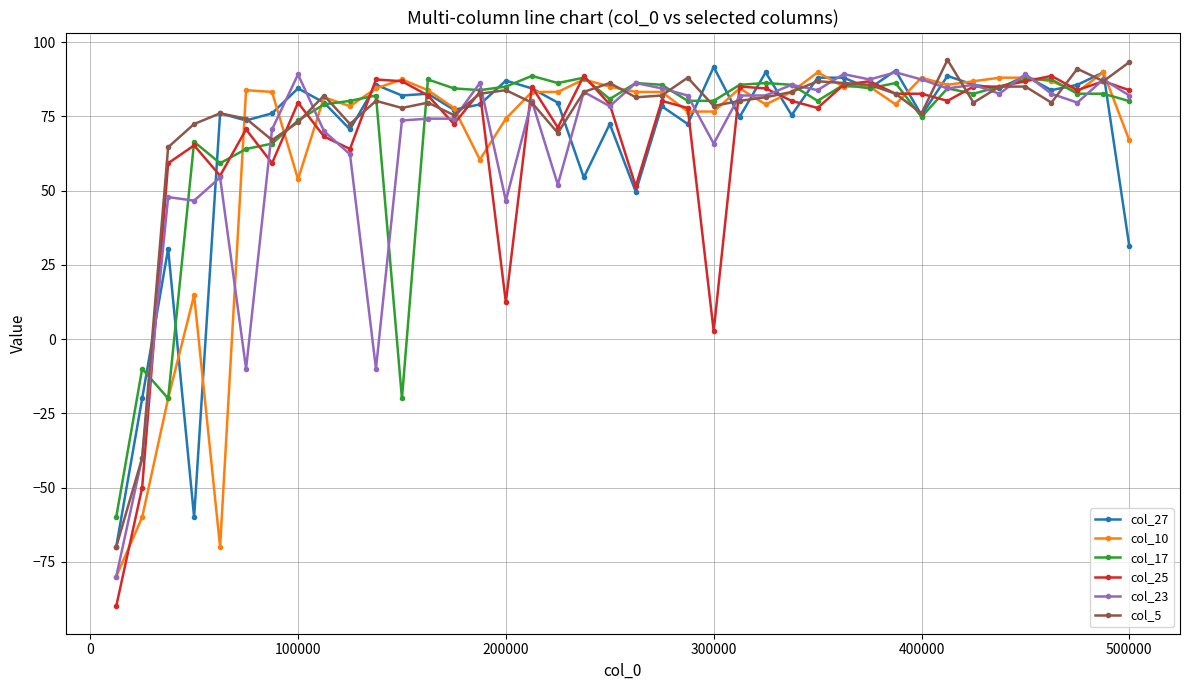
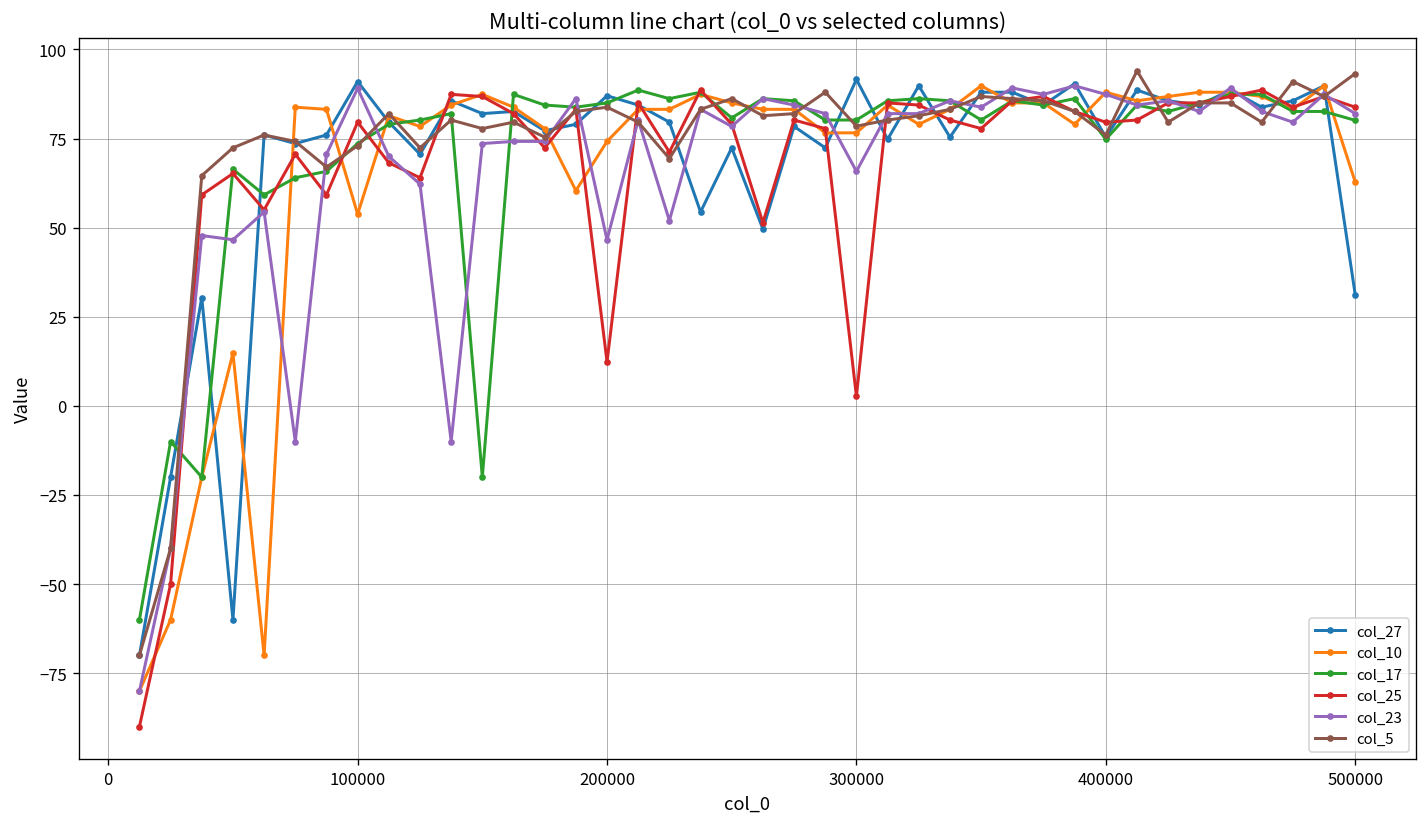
col_27, 100000: 84 -> 91
col_25, 400000: 83 -> 80
col_10, 500000: 67 -> 63
